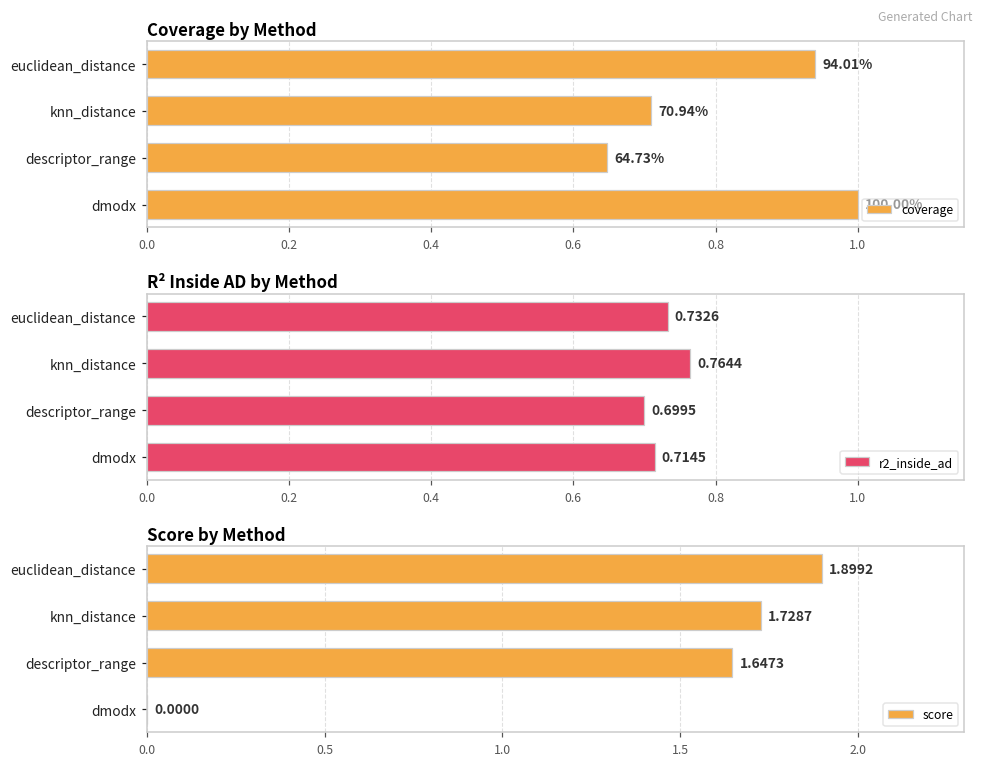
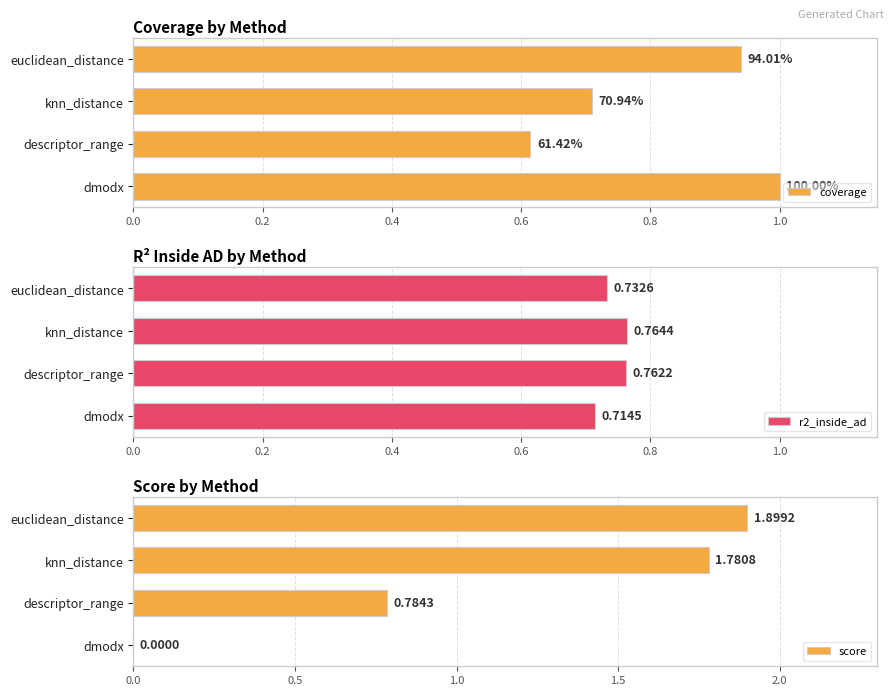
Coverage by Method, descriptor_range: 64.73% -> 61.42%
R² Inside AD by Method, descriptor_range: 0.6995 -> 0.7622
Score by Method, knn_distance: 1.7287 -> 1.7808
Score by Method, descriptor_range: 1.6473 -> 0.7843
